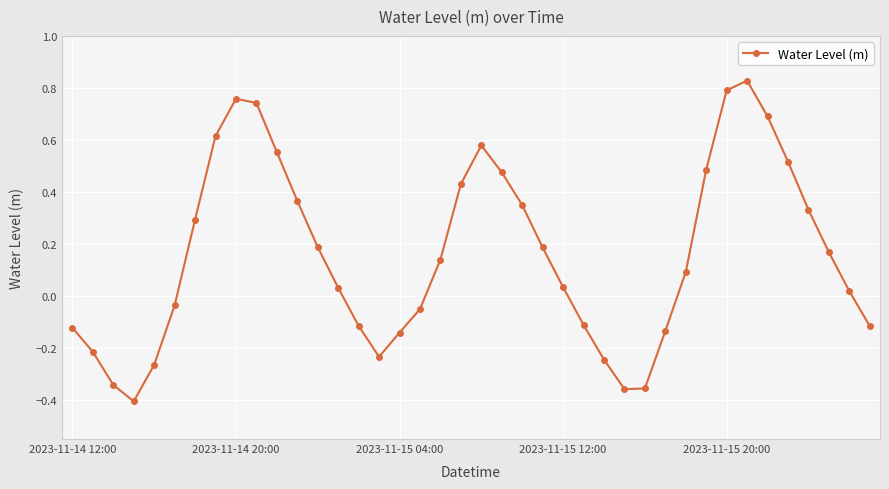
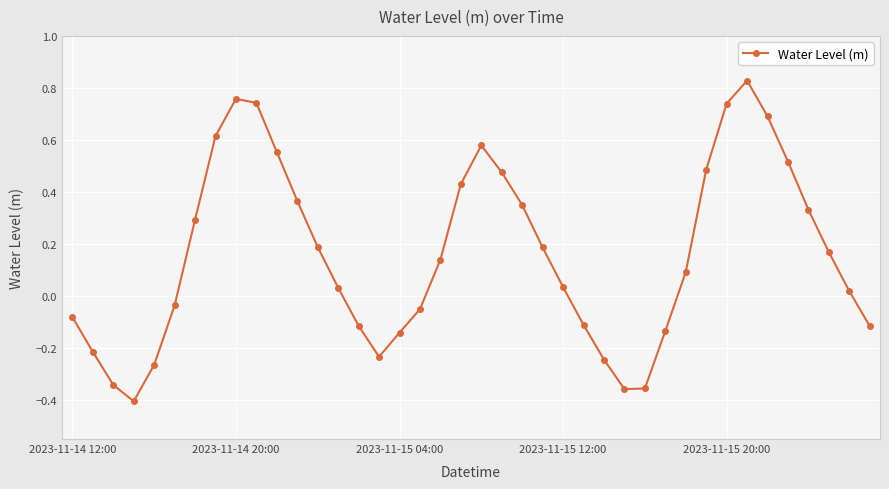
2023-11-14 12:00: -0.12 -> -0.08
2023-11-15 20:00: 0.79 -> 0.74
